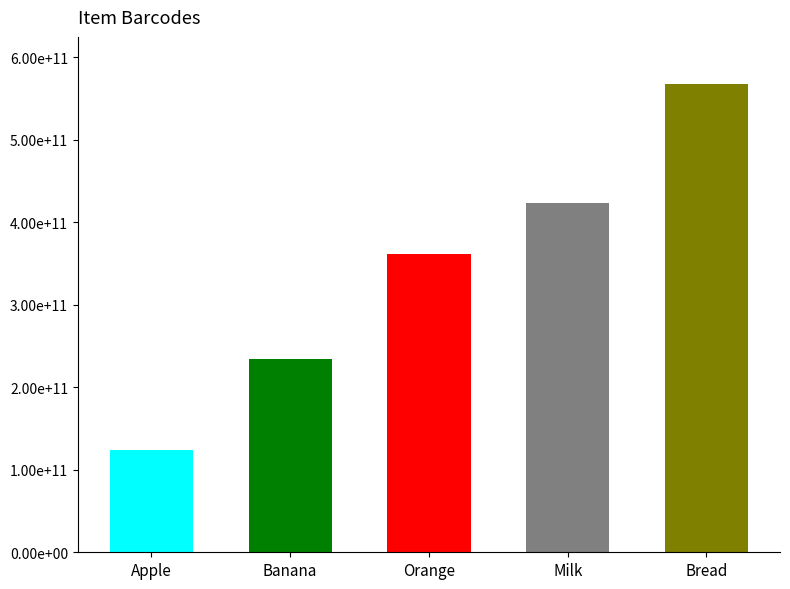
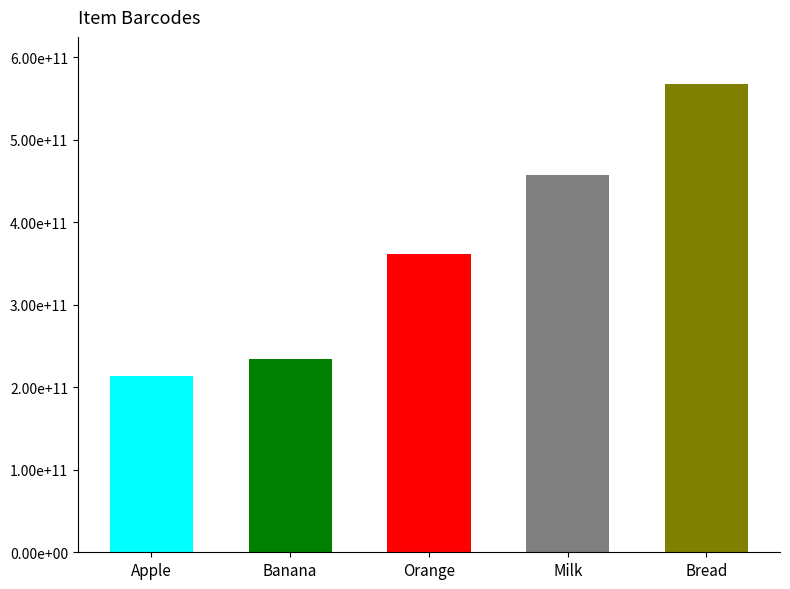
Apple: 120000000000 -> 210000000000
Milk: 420000000000 -> 460000000000
